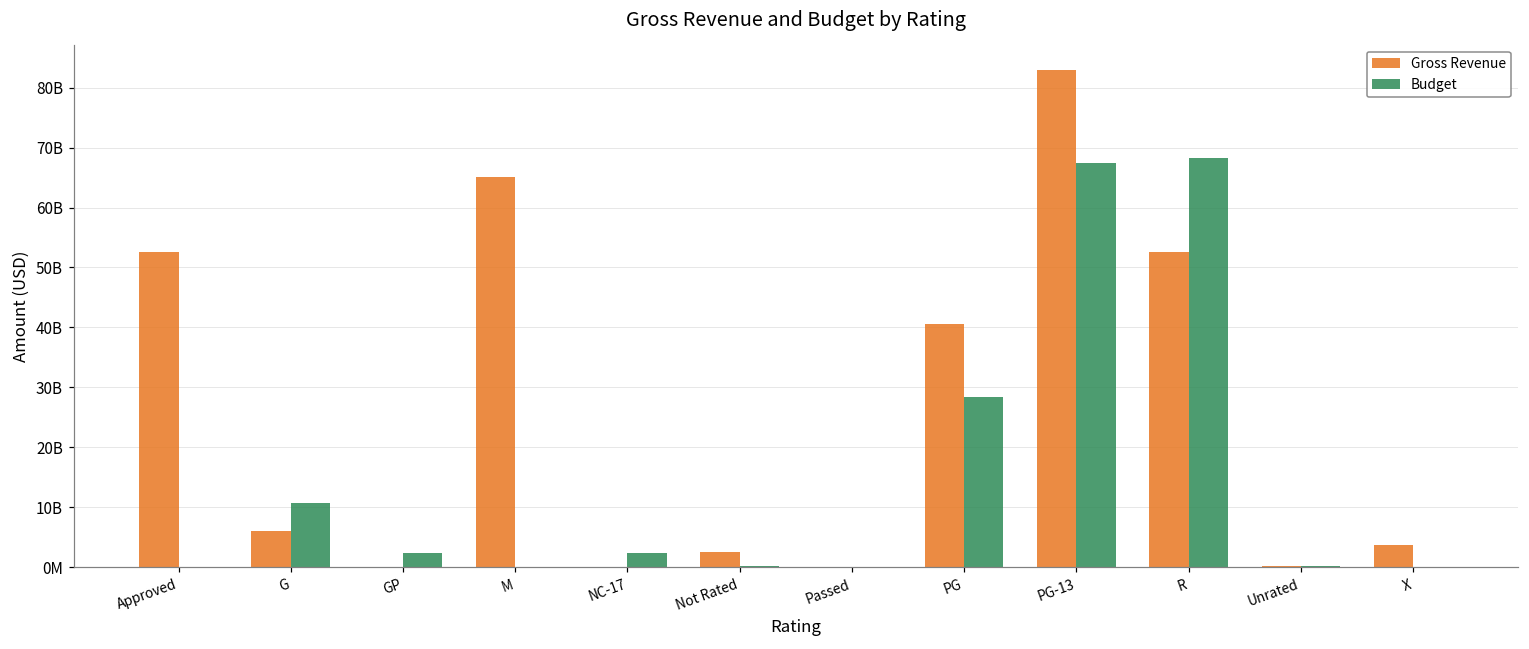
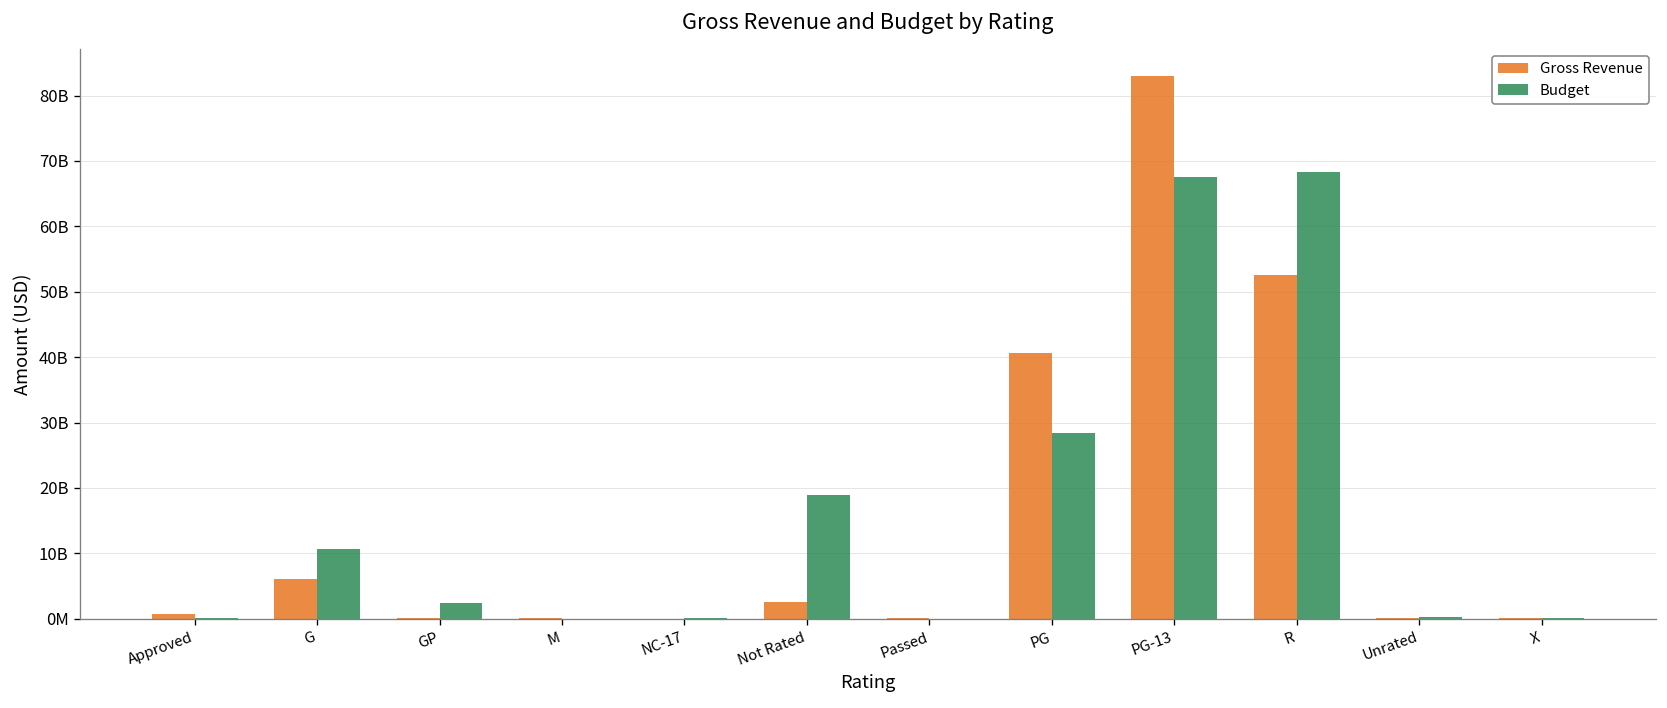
Gross Revenue, Approved: 53000000000 -> 1000000000
Gross Revenue, M: 65000000000 -> 0
Budget, NC-17: 2000000000 -> 0
Budget, Not Rated: 0 -> 19000000000
Gross Revenue, X: 4000000000 -> 0
